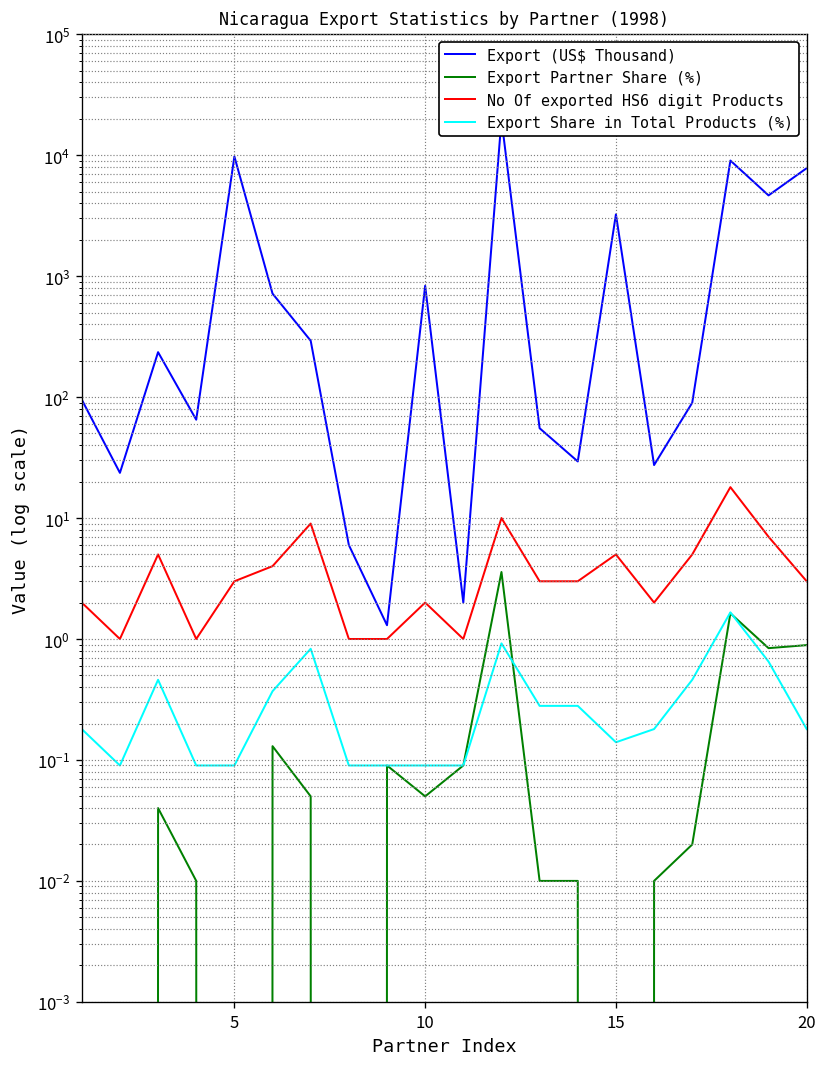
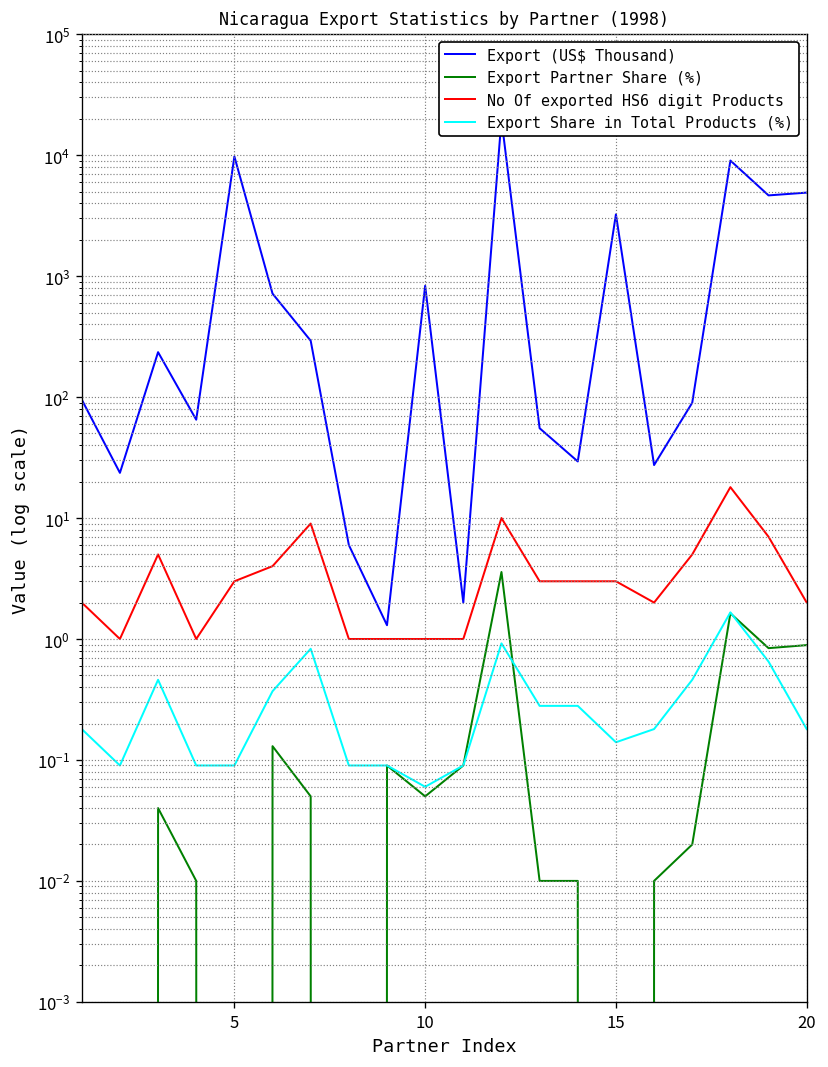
No Of exported HS6 digit Products, 10: 2 -> 1
Export Share in Total Products (%), 10: 0.09 -> 0.06
No Of exported HS6 digit Products, 15: 5 -> 3
Export (US$ Thousand), 20: 8000 -> 5000
No Of exported HS6 digit Products, 20: 3 -> 2
